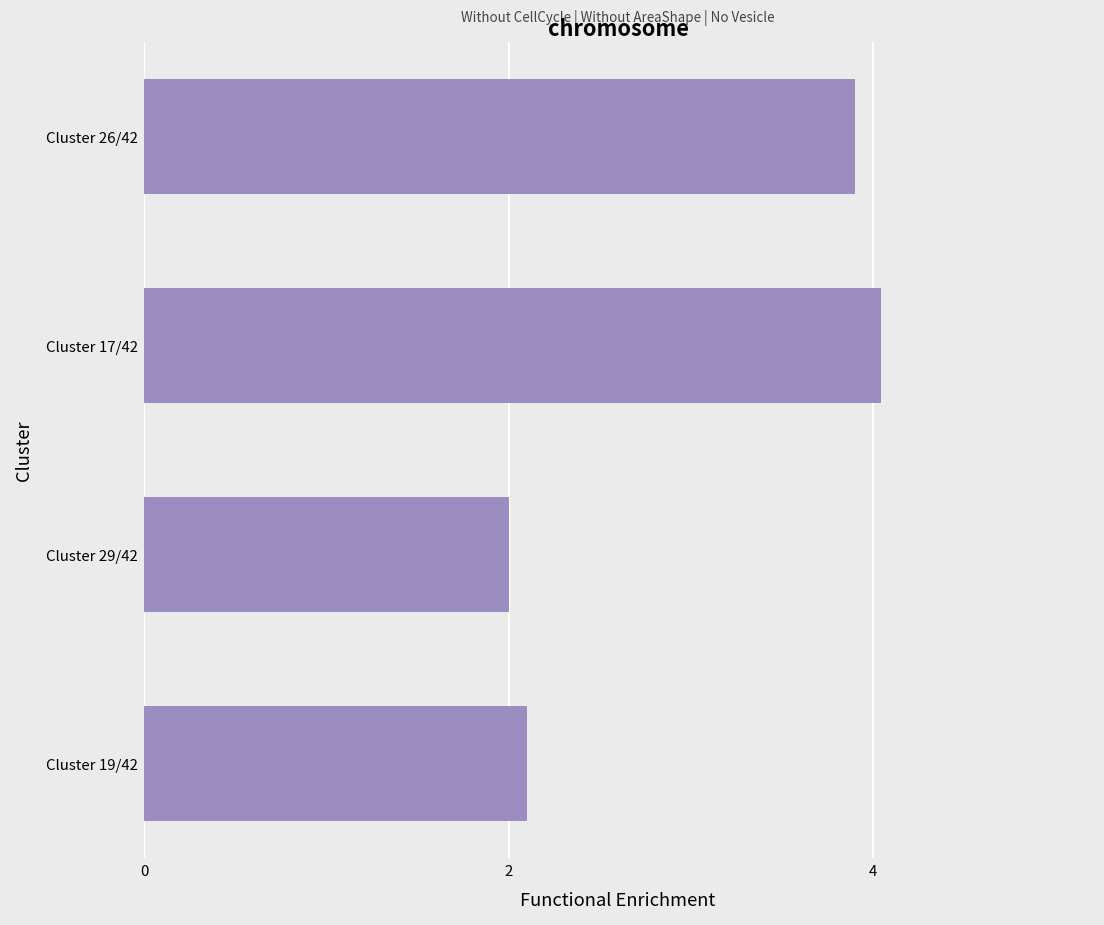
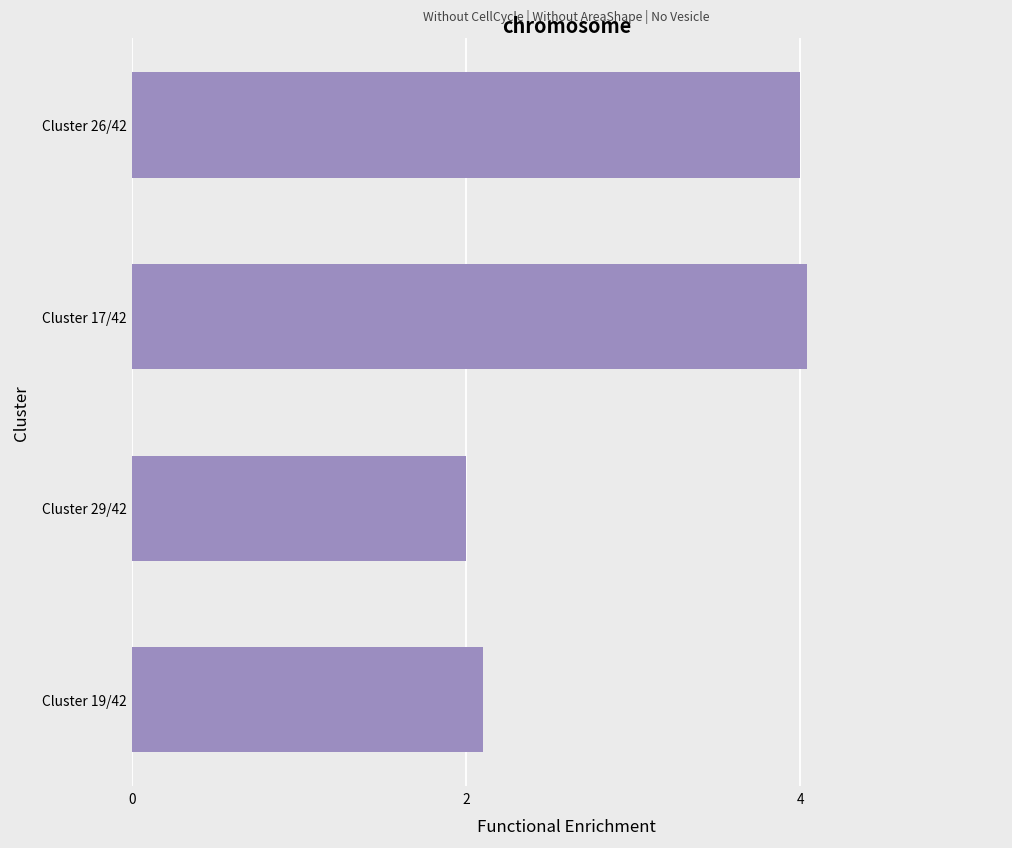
Cluster 26/42: 3.9 -> 4.0
